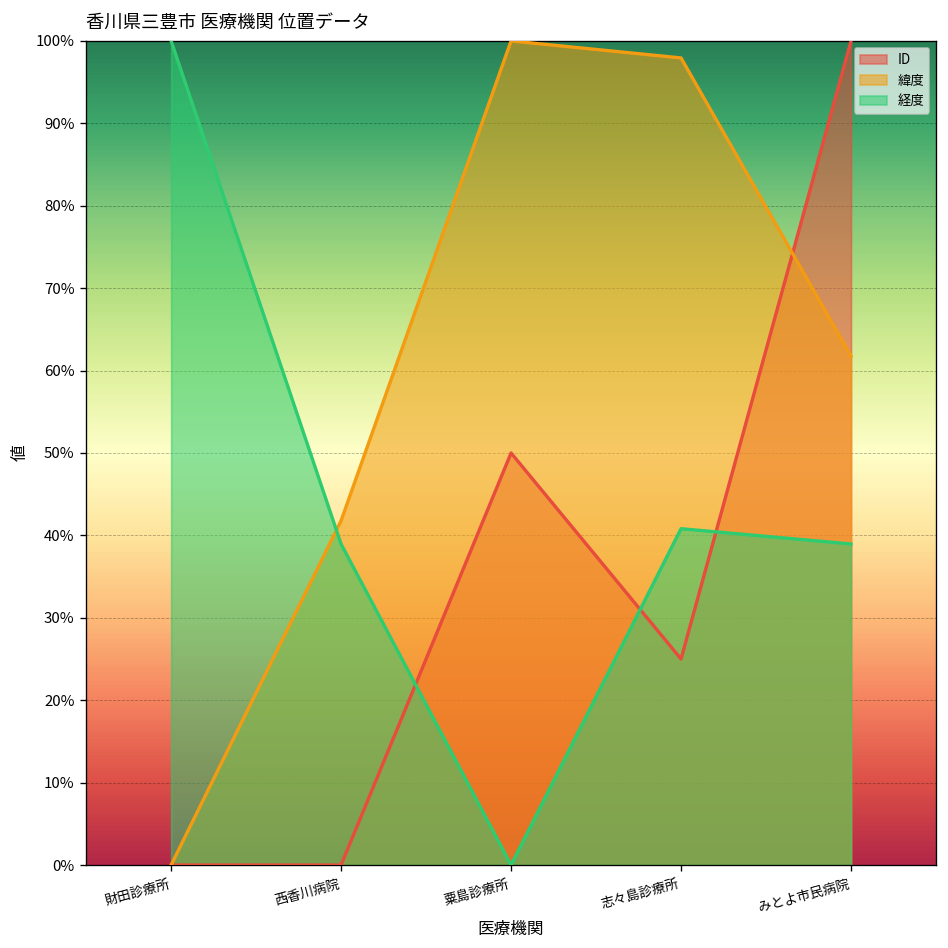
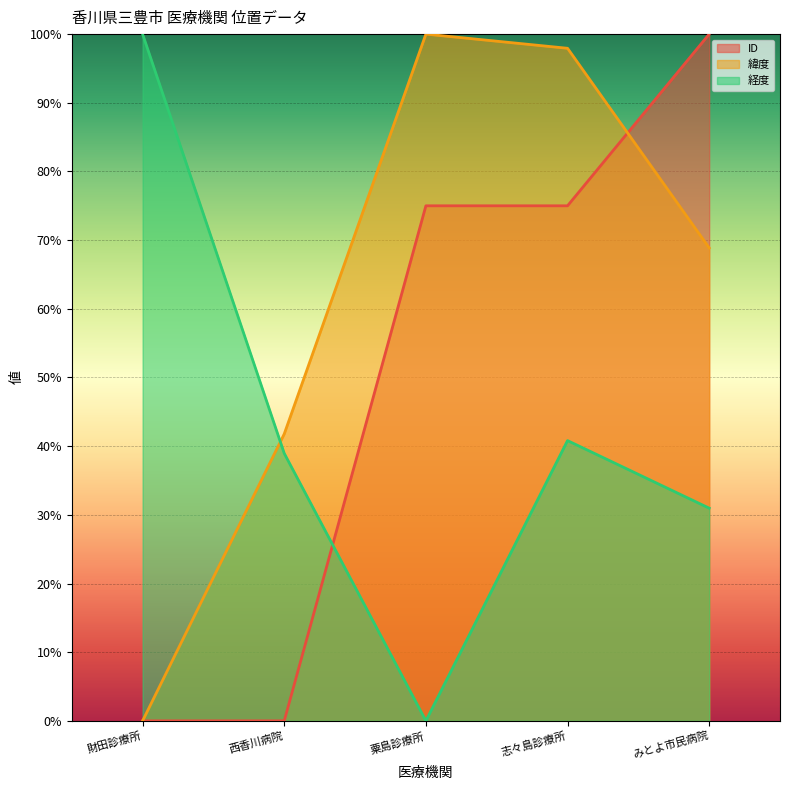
ID, 粟島診療所: 50% -> 75%
ID, 志々島診療所: 25% -> 75%
緯度, みとよ市民病院: 62% -> 69%
経度, みとよ市民病院: 39% -> 31%
